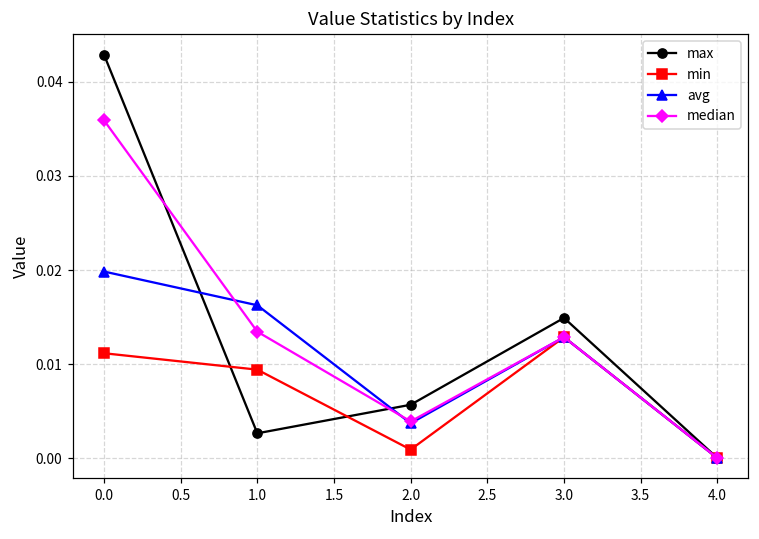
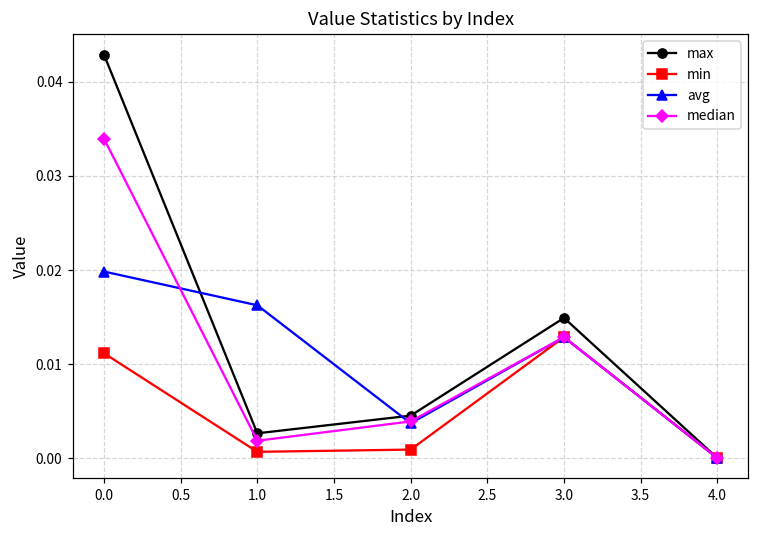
median, 0.0: 0.036 -> 0.034
min, 1.0: 0.009 -> 0.001
median, 1.0: 0.013 -> 0.002
max, 2.0: 0.006 -> 0.005
